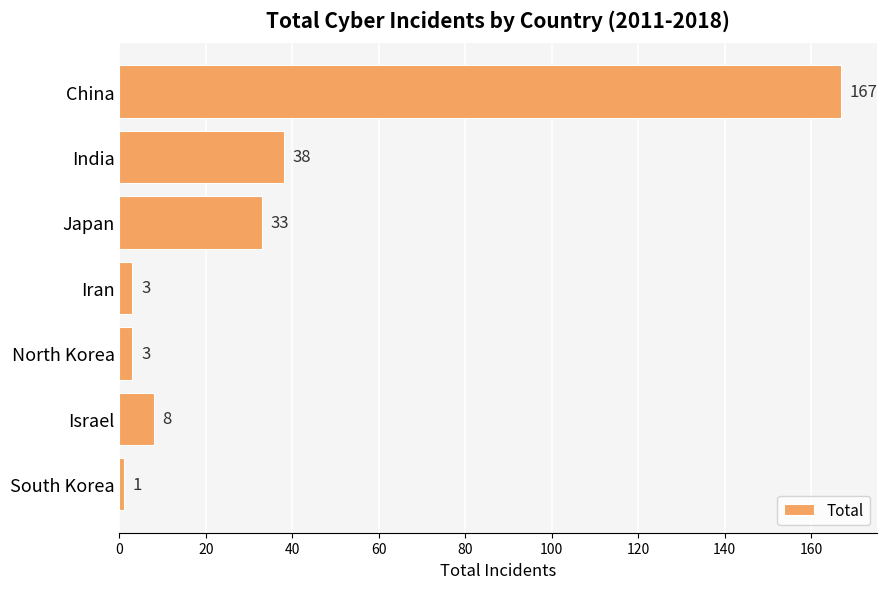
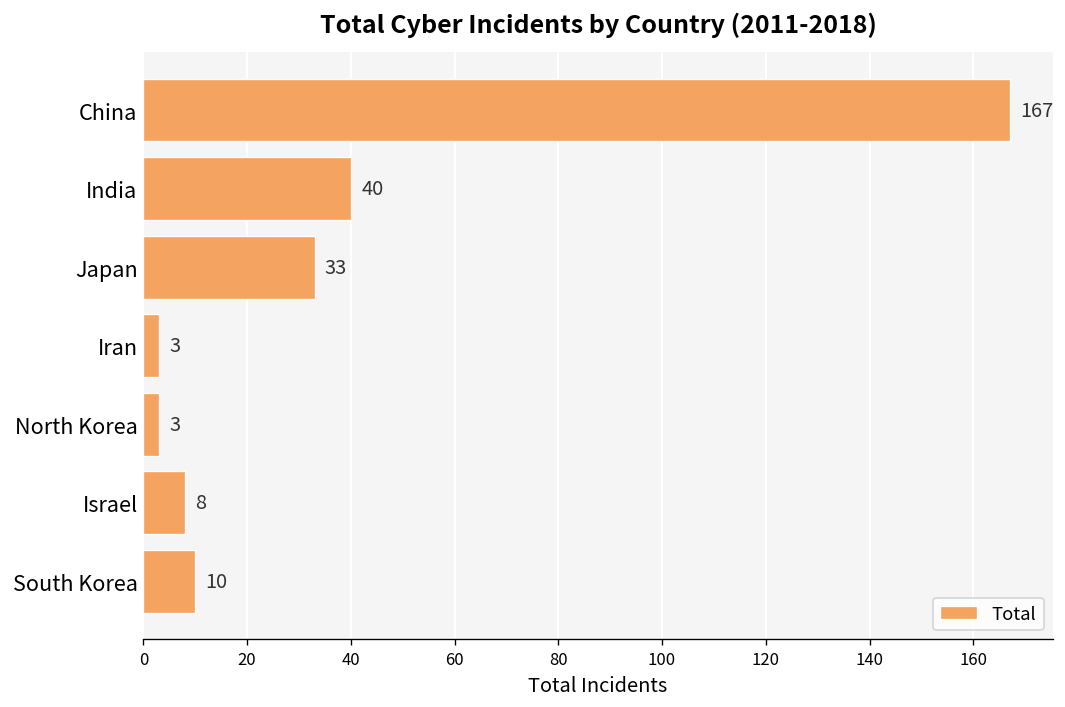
India: 38 -> 40
South Korea: 1 -> 10
